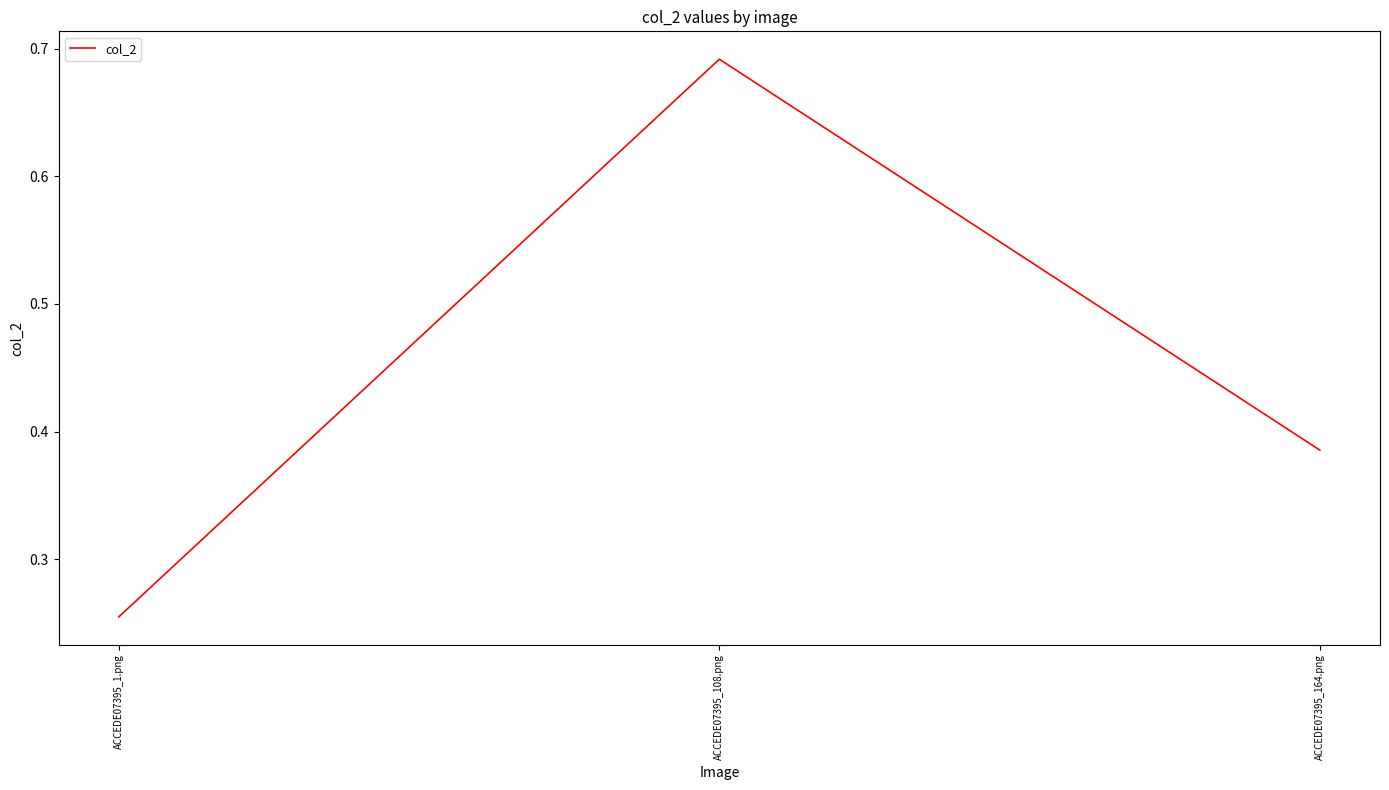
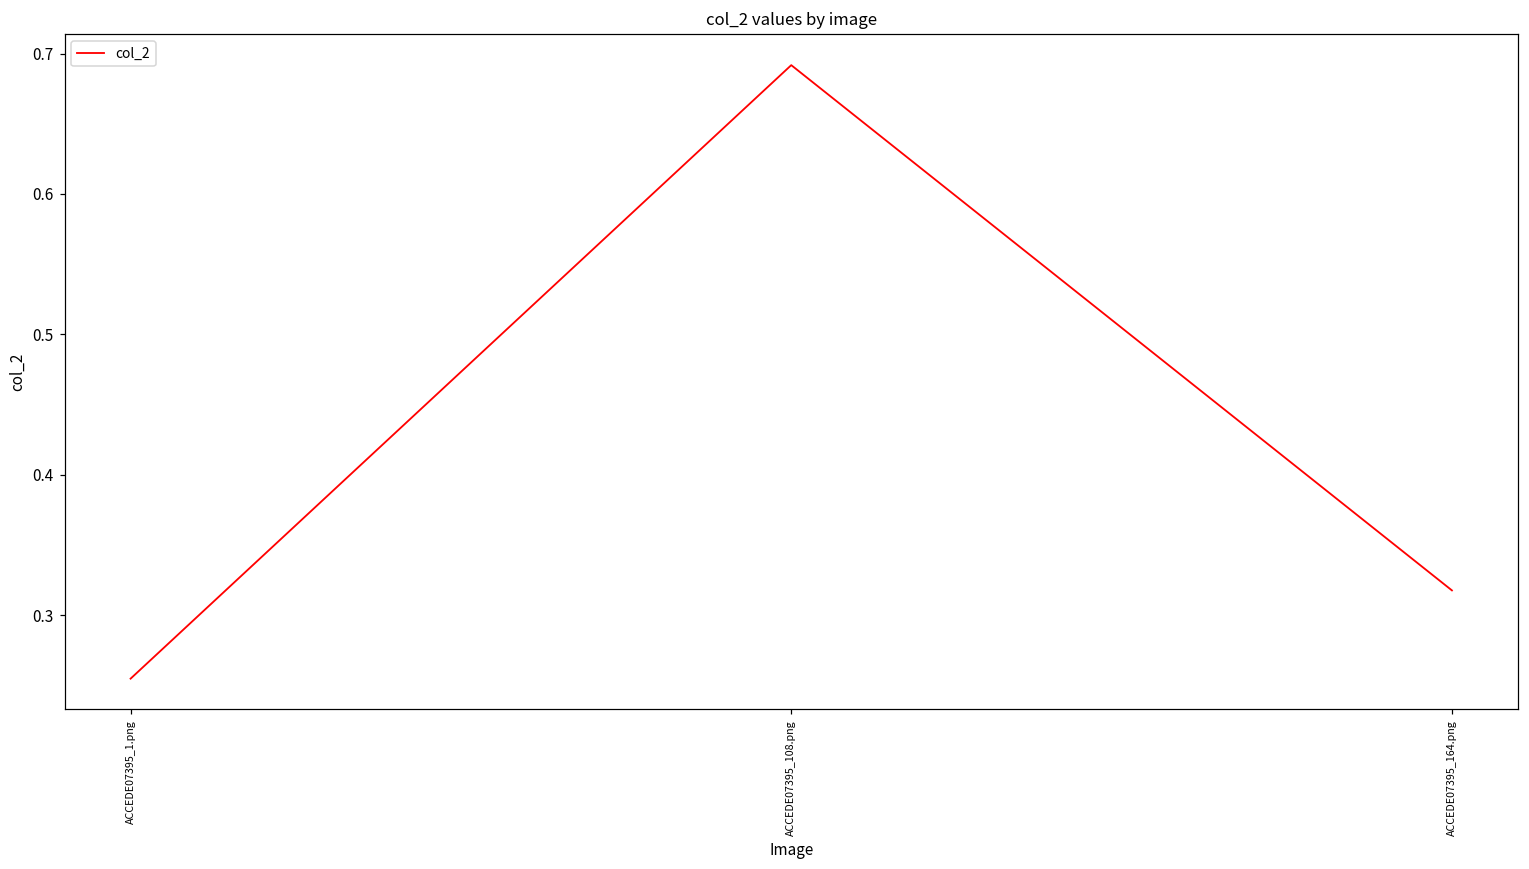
ACCEDE07395_164.png: 0.385 -> 0.318
